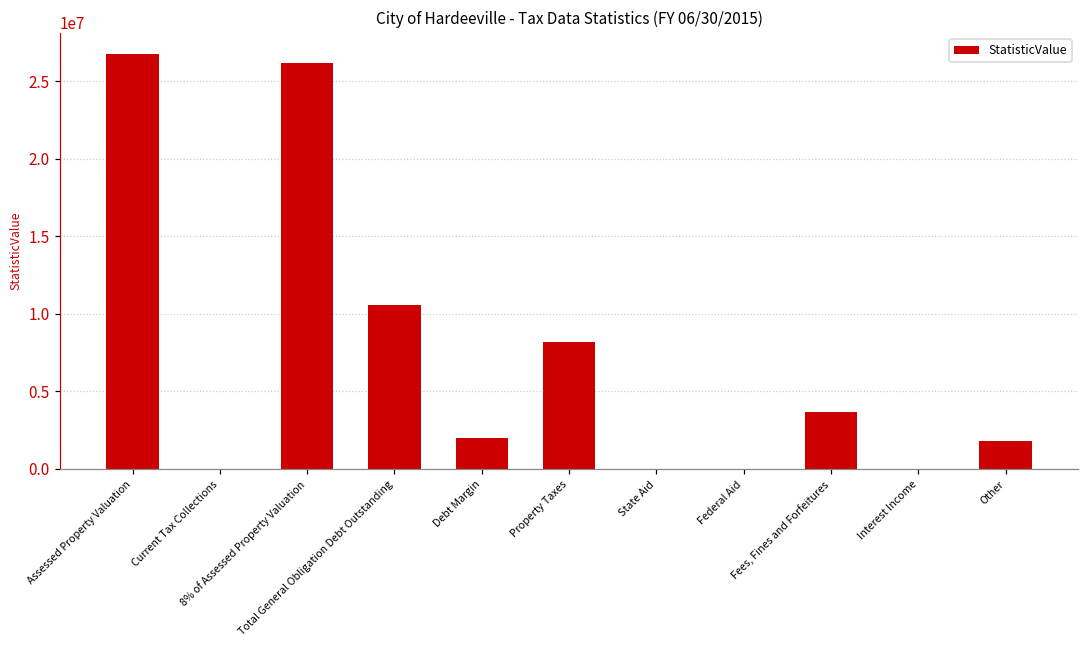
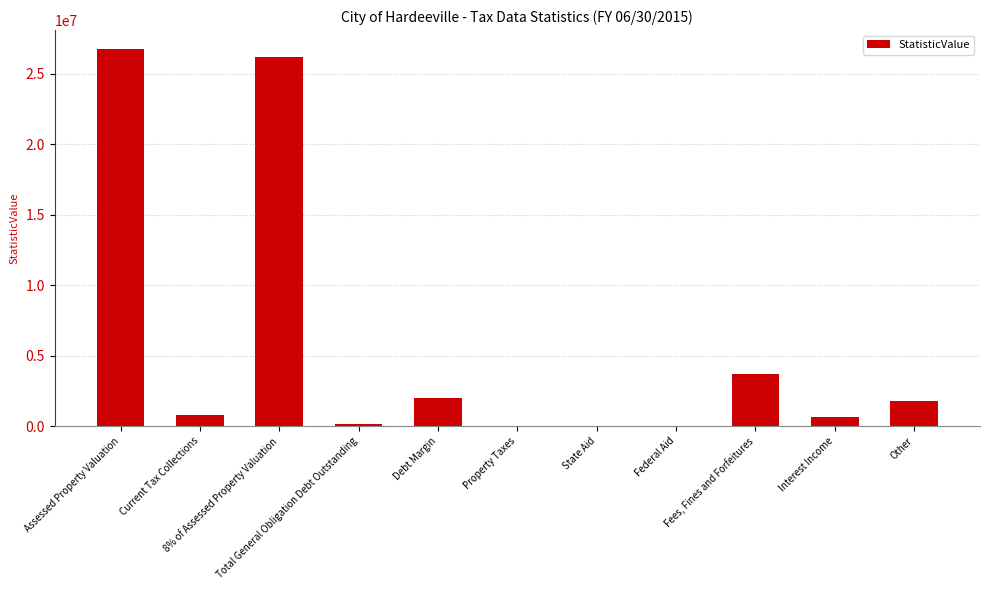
Current Tax Collections: 0 -> 800000
Total General Obligation Debt Outstanding: 10600000 -> 200000
Property Taxes: 8200000 -> 0
Interest Income: 0 -> 600000
